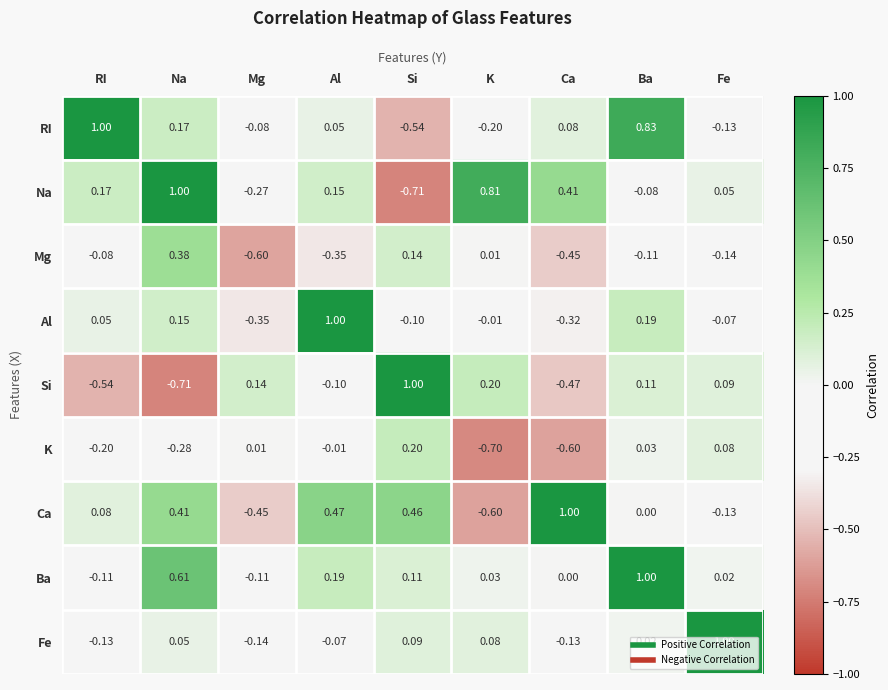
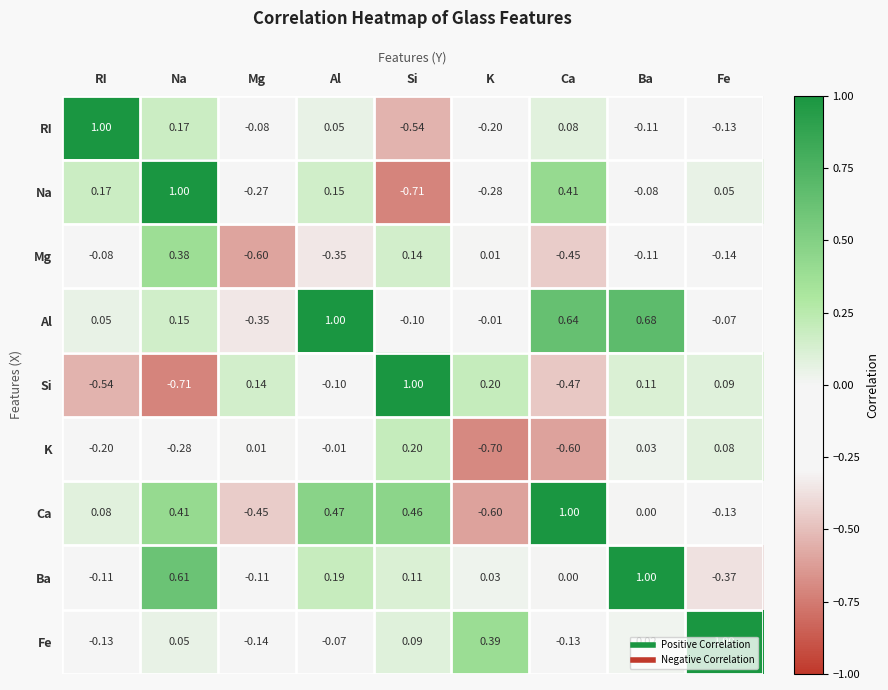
RI, Ba: 0.83 -> -0.11
Na, K: 0.81 -> -0.28
Al, Ca: -0.32 -> 0.64
Al, Ba: 0.19 -> 0.68
Ba, Fe: 0.02 -> -0.37
Fe, K: 0.08 -> 0.39
